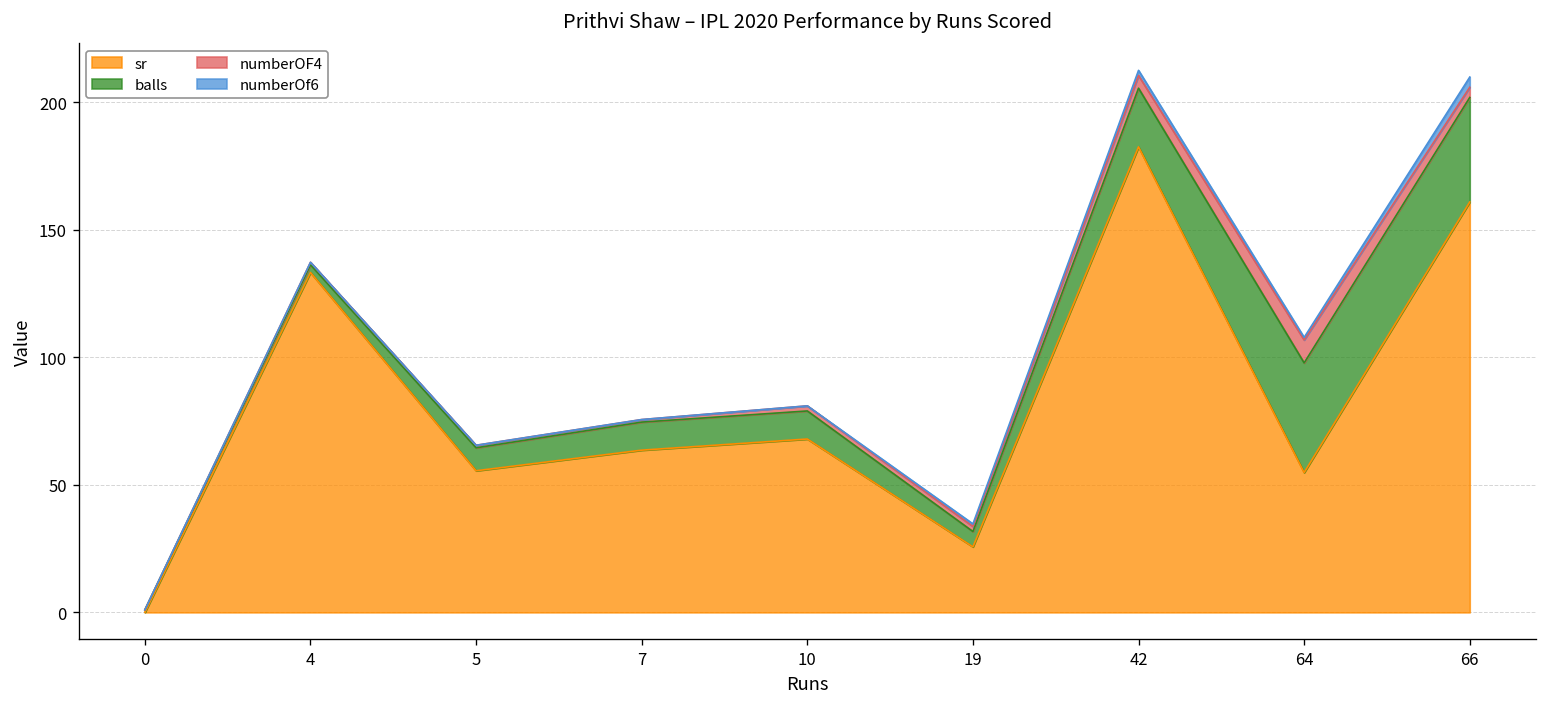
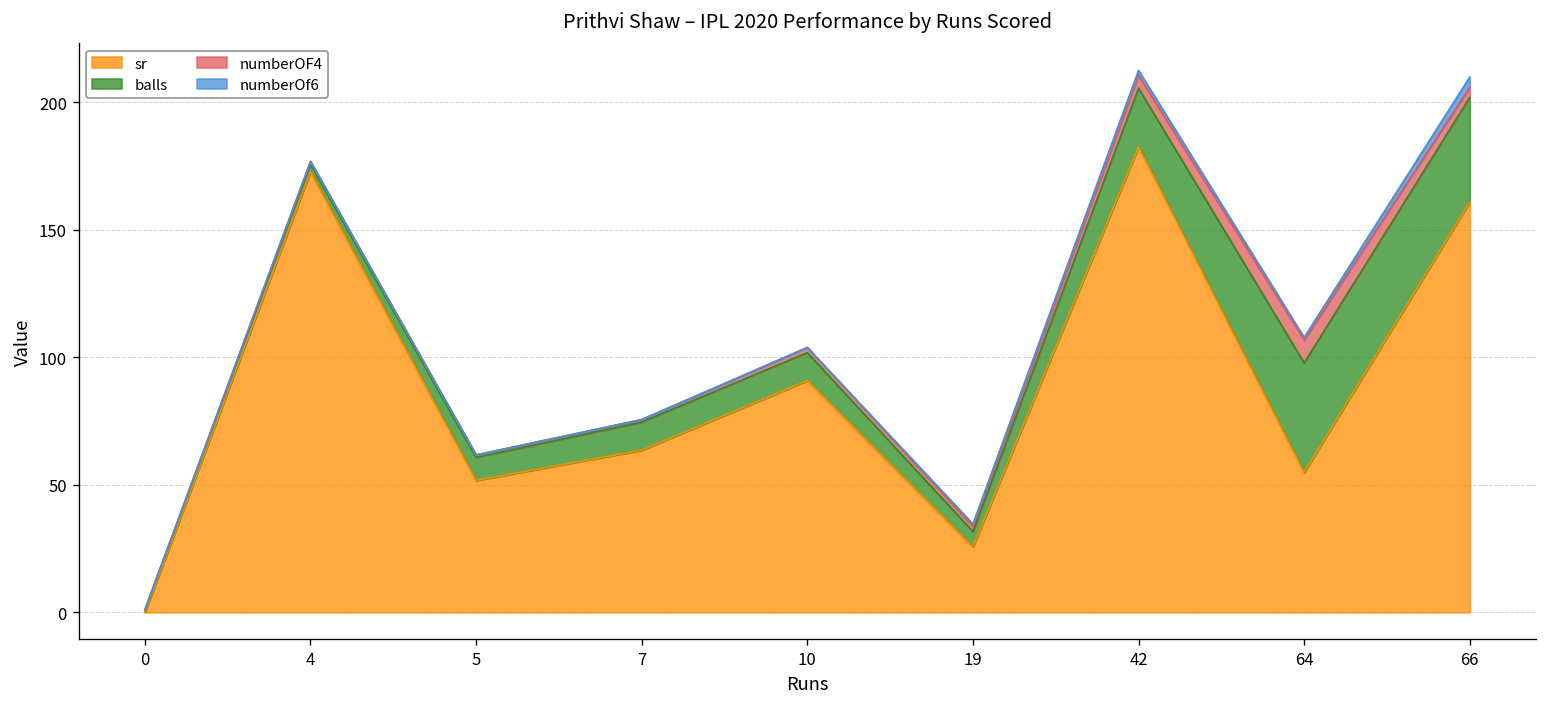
sr, 4: 133 -> 173
sr, 5: 56 -> 52
sr, 10: 68 -> 91
